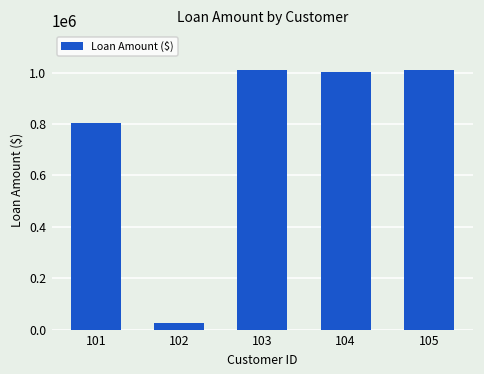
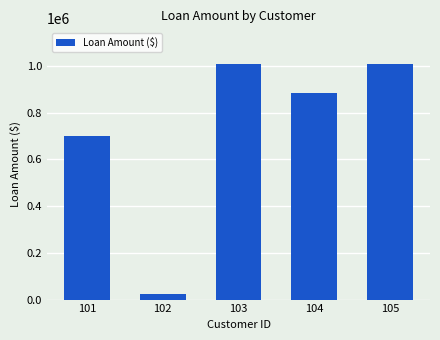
101: 800000 -> 700000
104: 1000000 -> 890000
